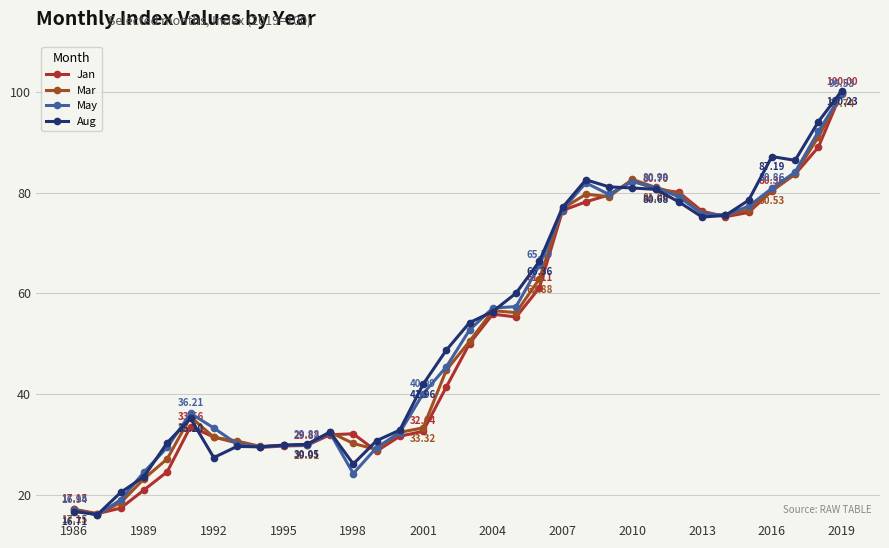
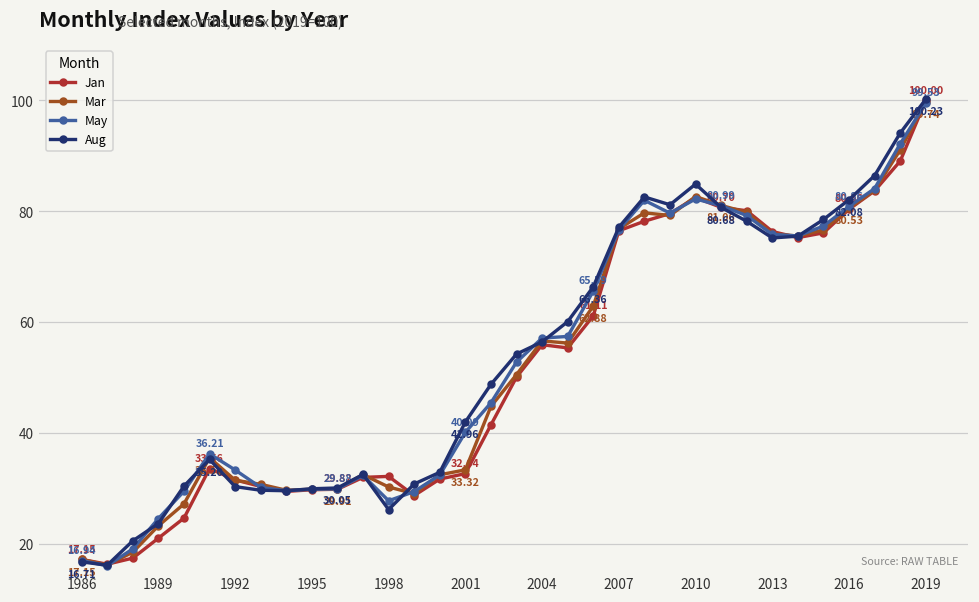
Aug, 1992: 27 -> 30
May, 1998: 24 -> 28
Aug, 2010: 81 -> 85
Aug, 2016: 87.19 -> 82.08
